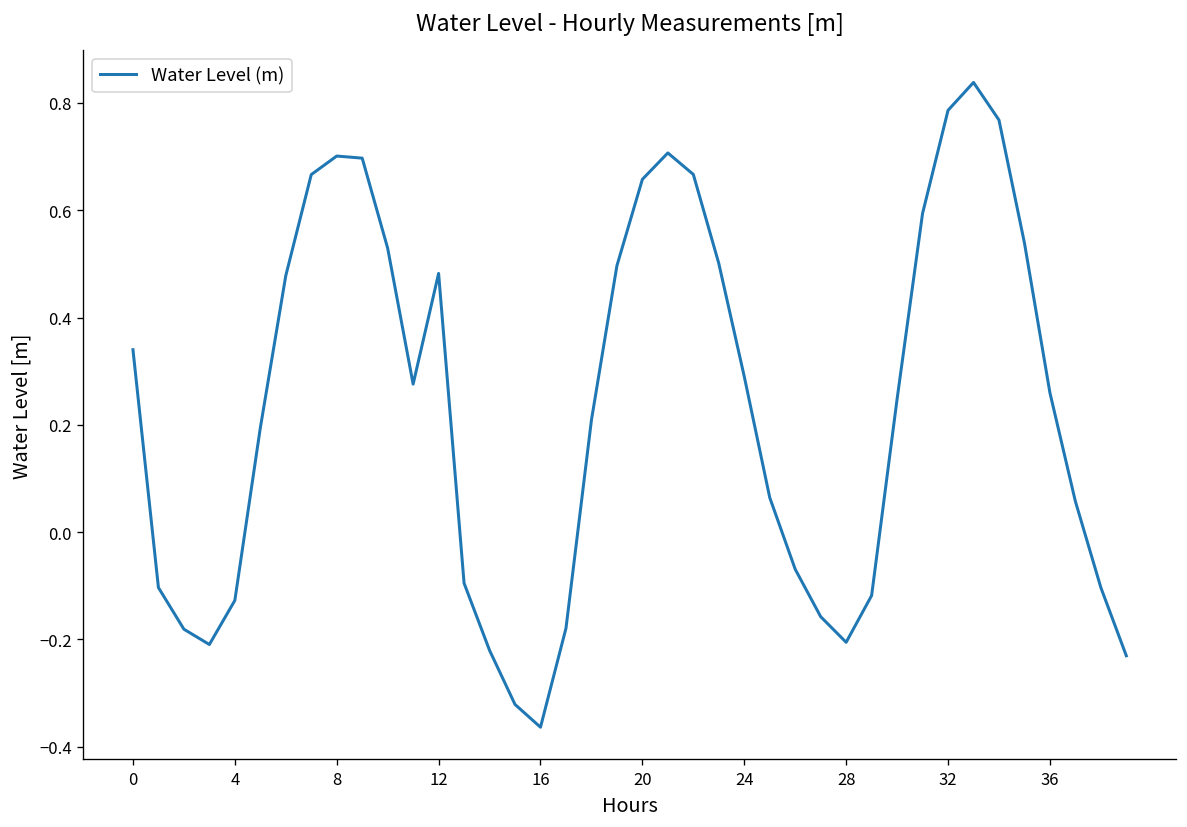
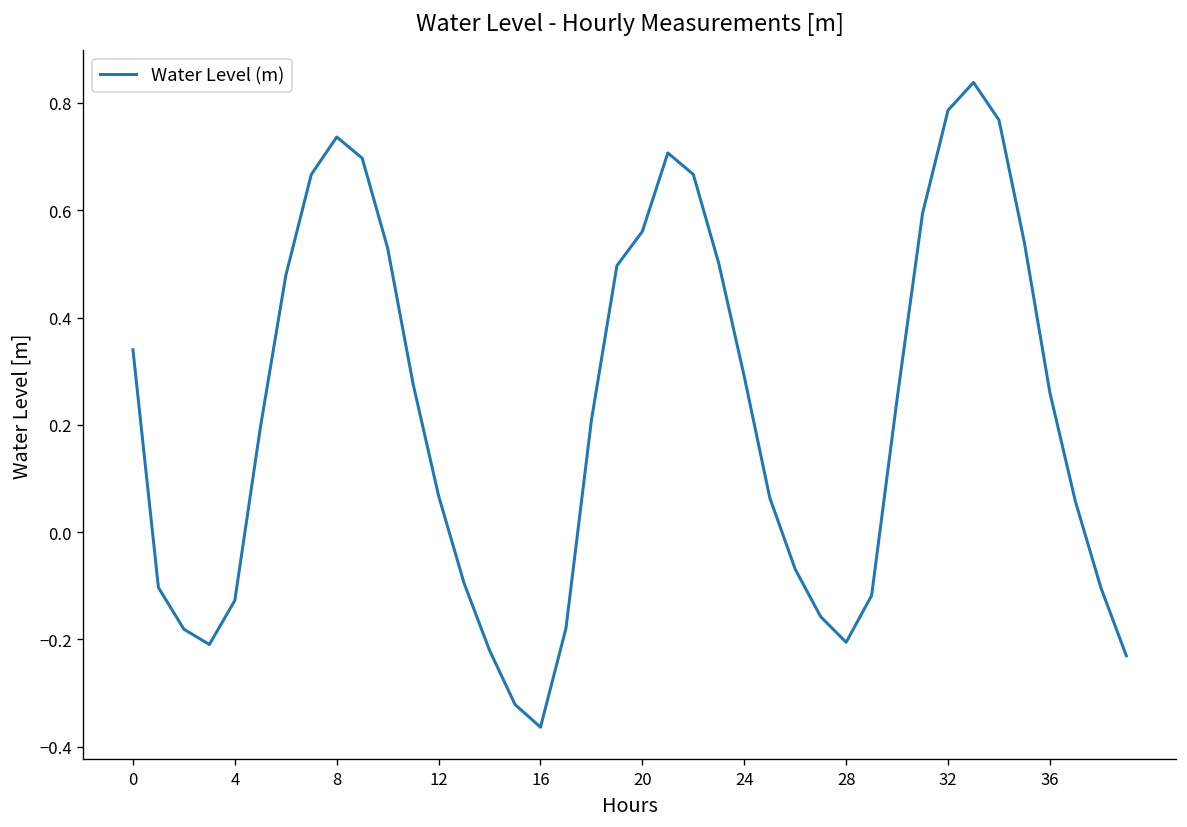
8: 0.70 -> 0.74
12: 0.48 -> 0.07
20: 0.66 -> 0.56
